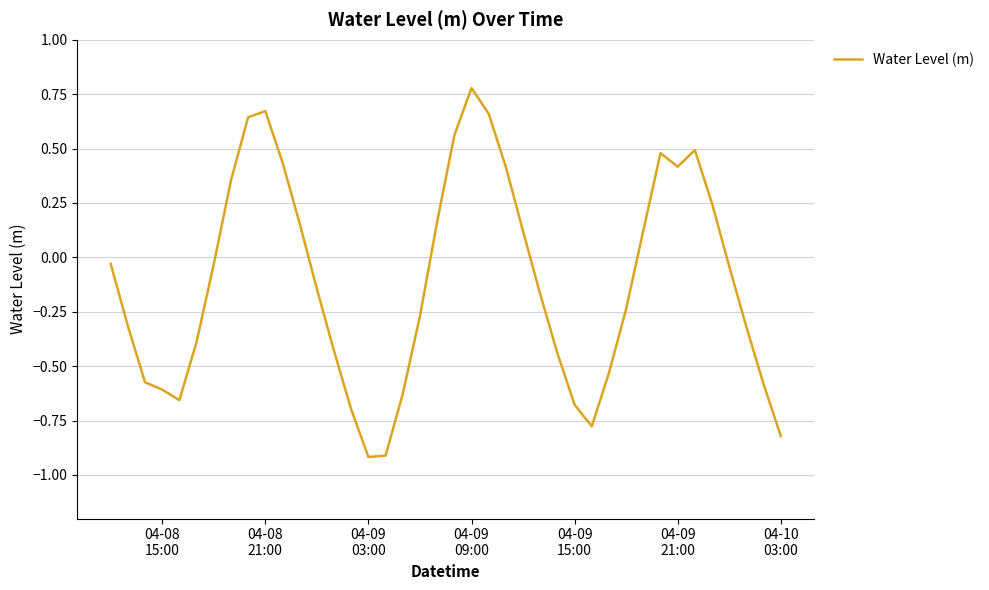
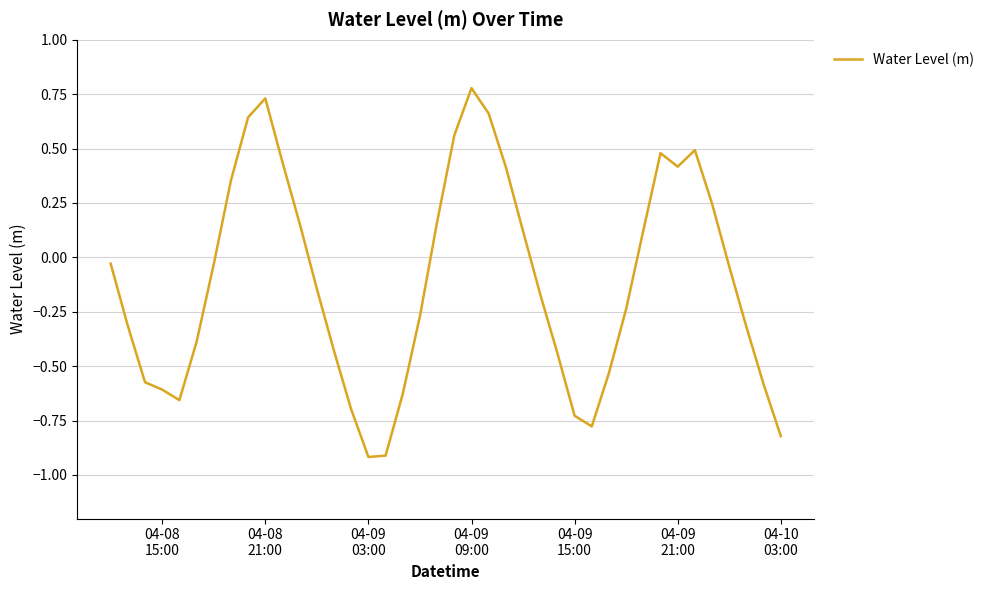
04-08 21:00: 0.67 -> 0.73
04-09 15:00: -0.68 -> -0.73
